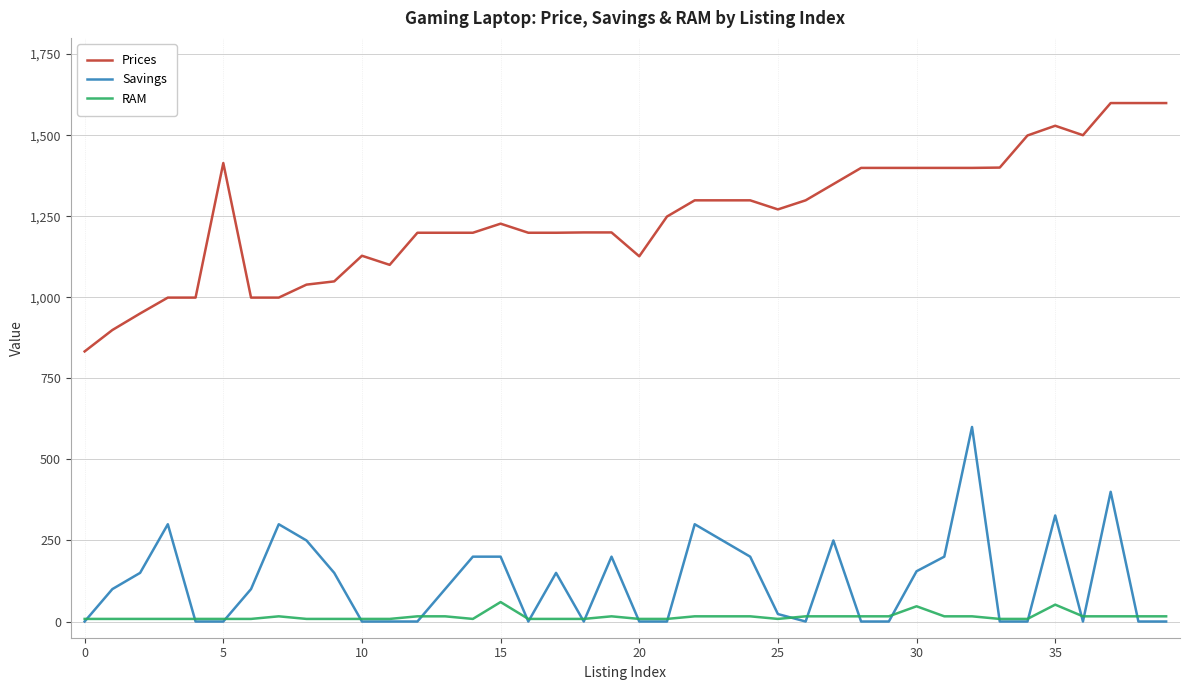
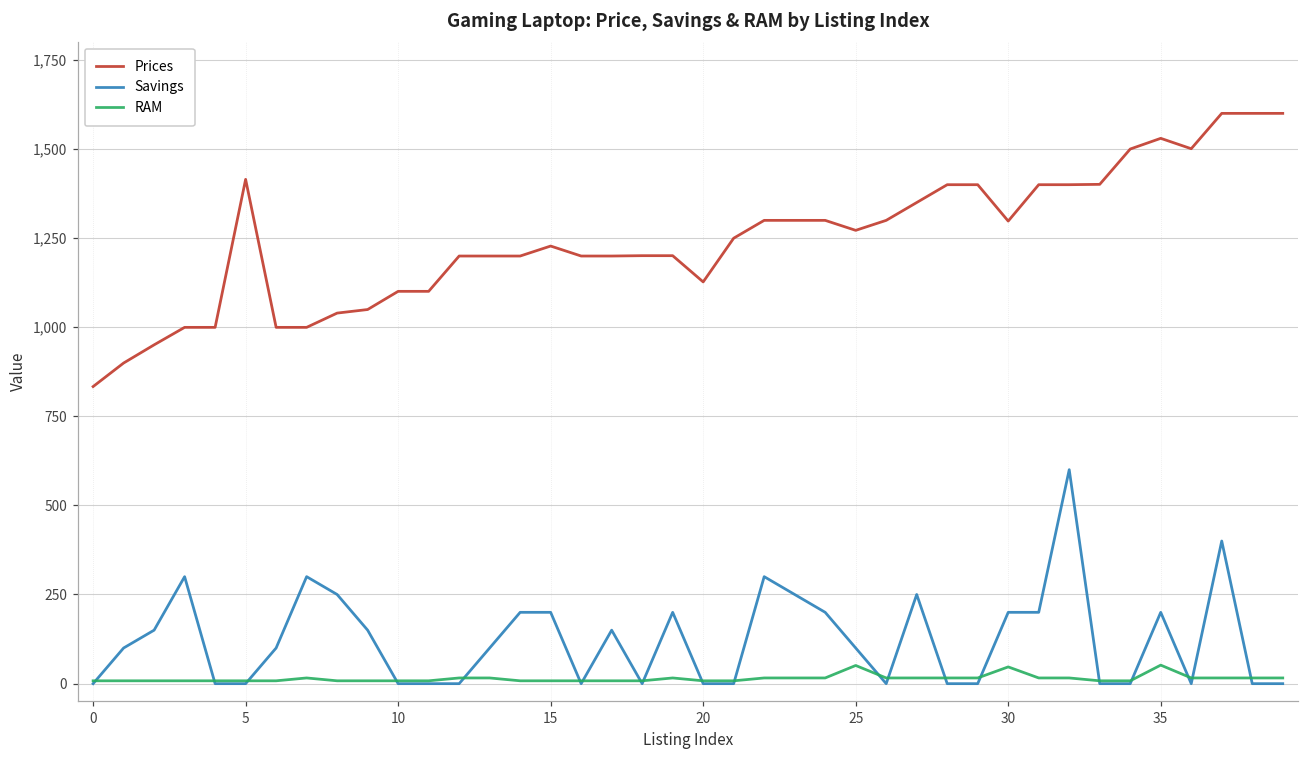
Prices, 10: 1,130 -> 1,100
RAM, 15: 60 -> 10
Savings, 25: 20 -> 100
RAM, 25: 10 -> 50
Prices, 30: 1,400 -> 1,300
Savings, 30: 160 -> 200
Savings, 35: 330 -> 200
